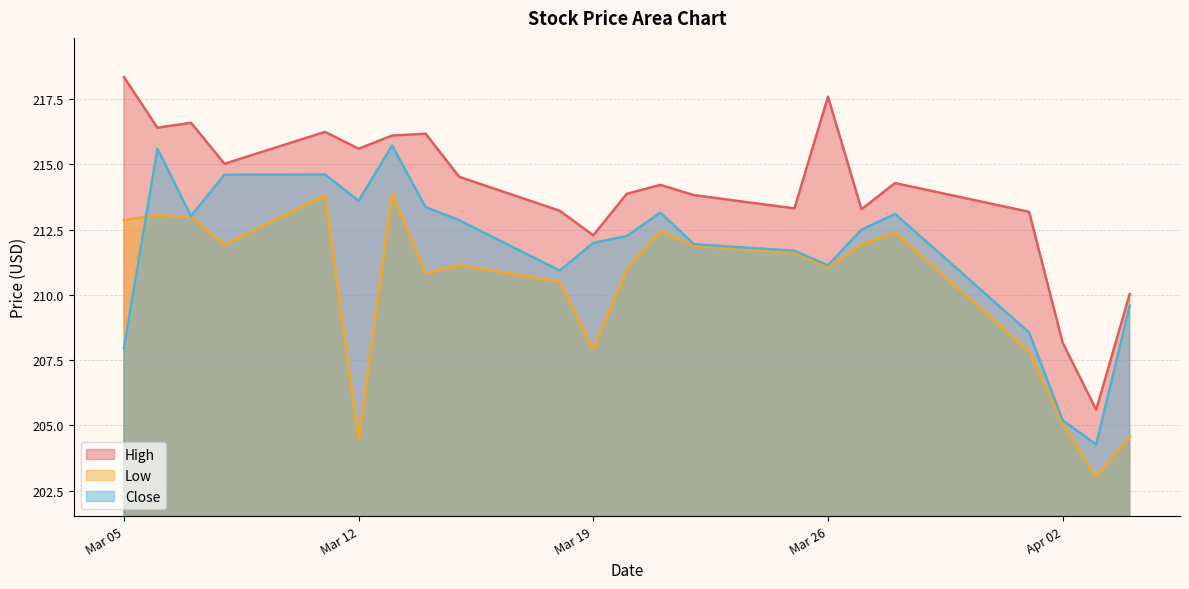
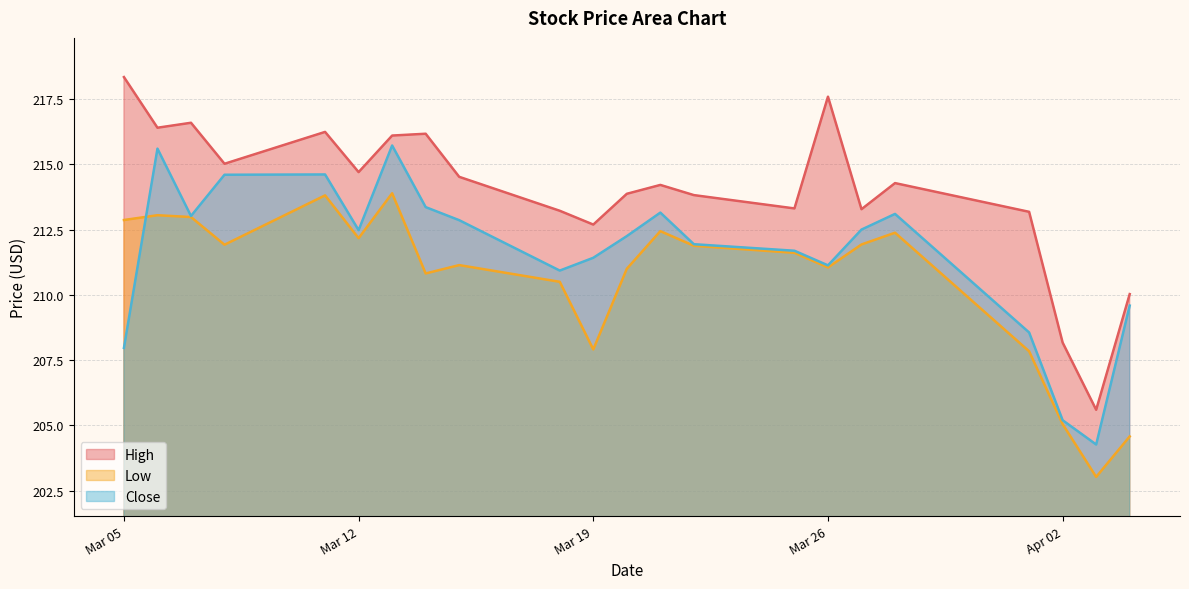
High, Mar 12: 215.6 -> 214.7
Low, Mar 12: 204.4 -> 212.2
Close, Mar 12: 213.6 -> 212.5
High, Mar 19: 212.3 -> 212.7
Close, Mar 19: 212.0 -> 211.4
